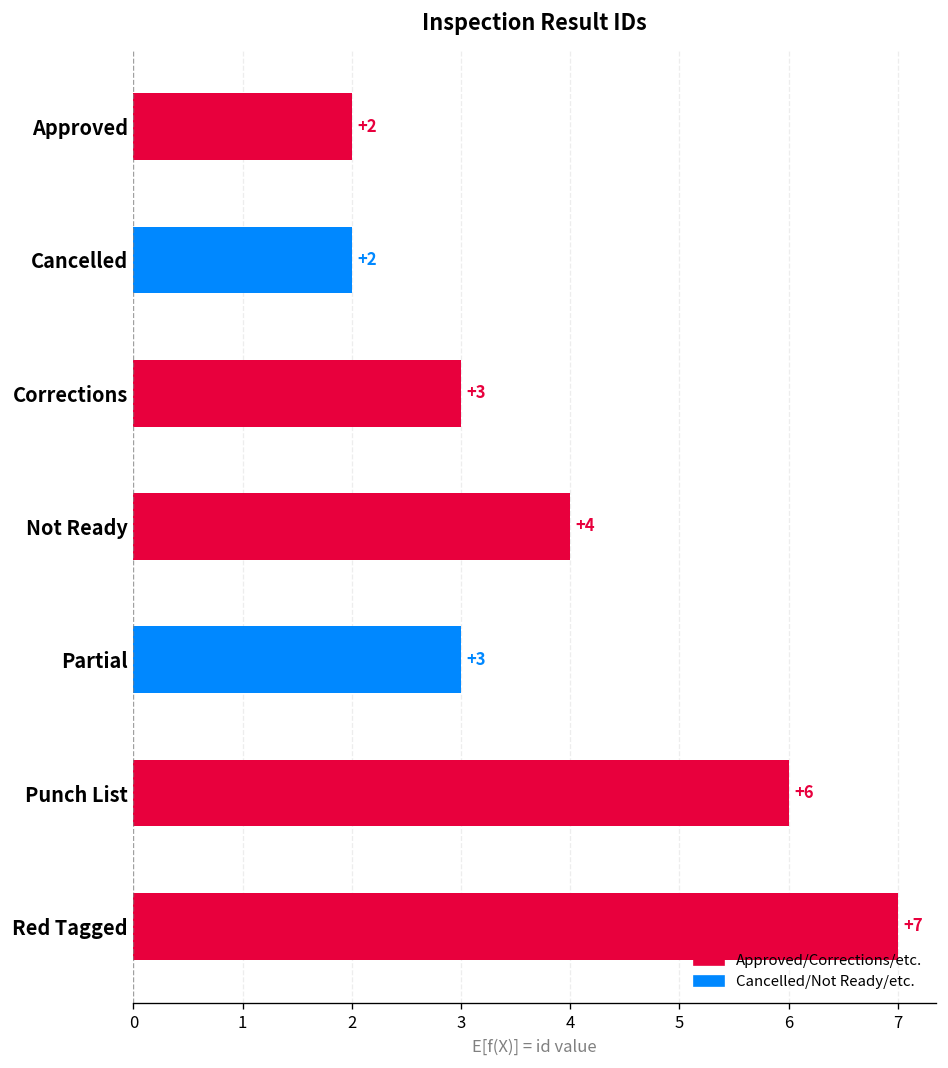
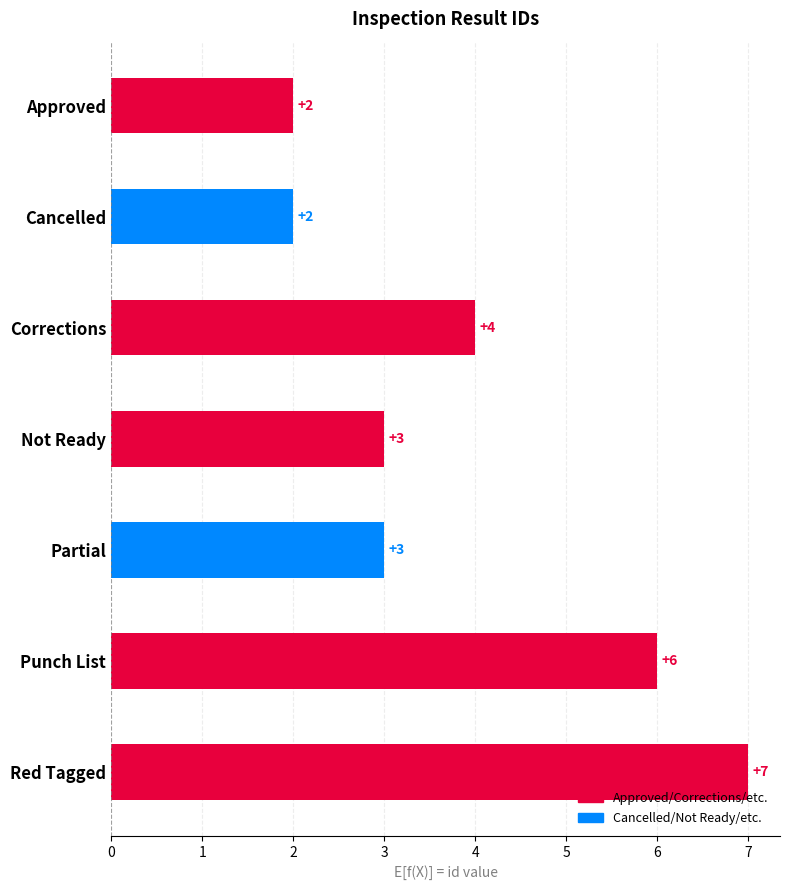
Corrections: +3 -> +4
Not Ready: +4 -> +3
